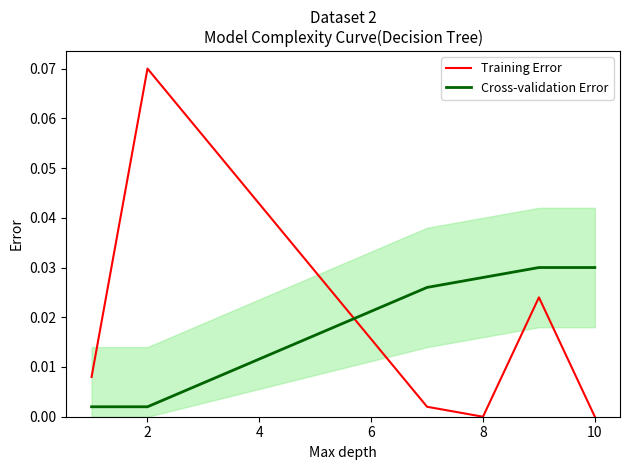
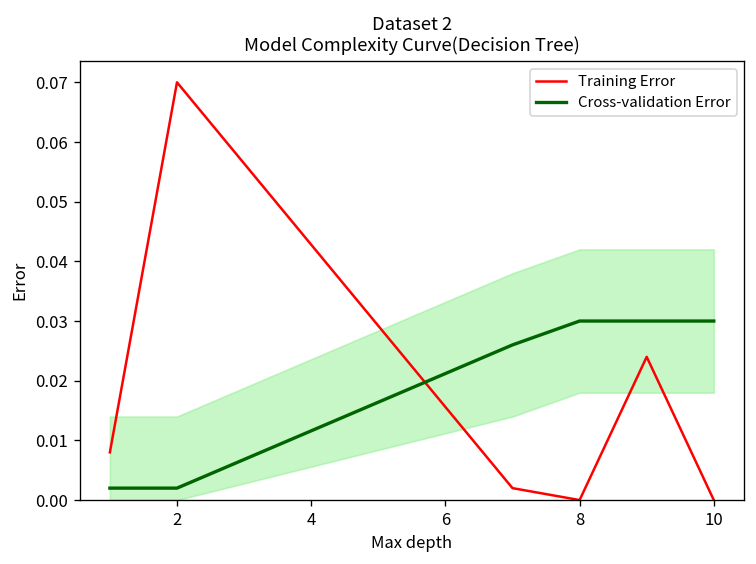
Cross-validation Error, 8: 0.028 -> 0.030
